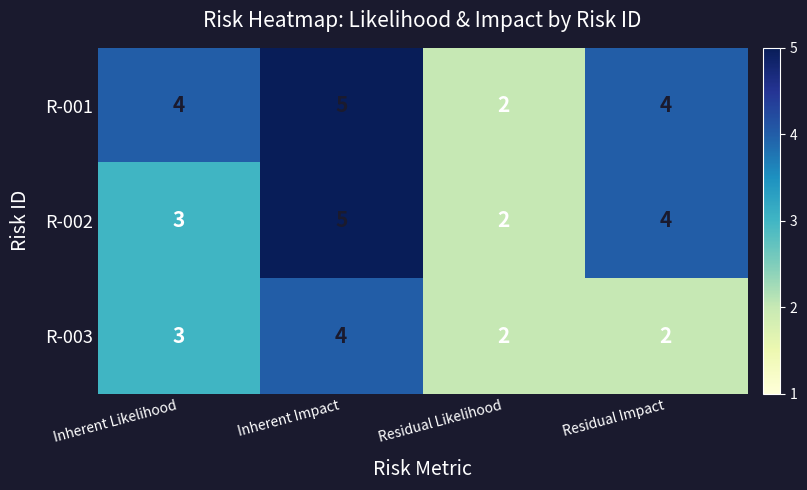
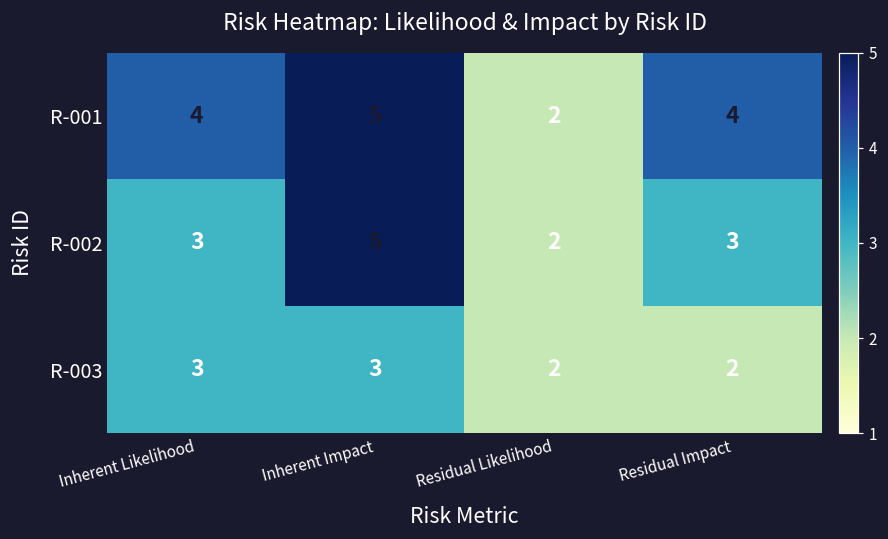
R-002, Residual Impact: 4 -> 3
R-003, Inherent Impact: 4 -> 3
